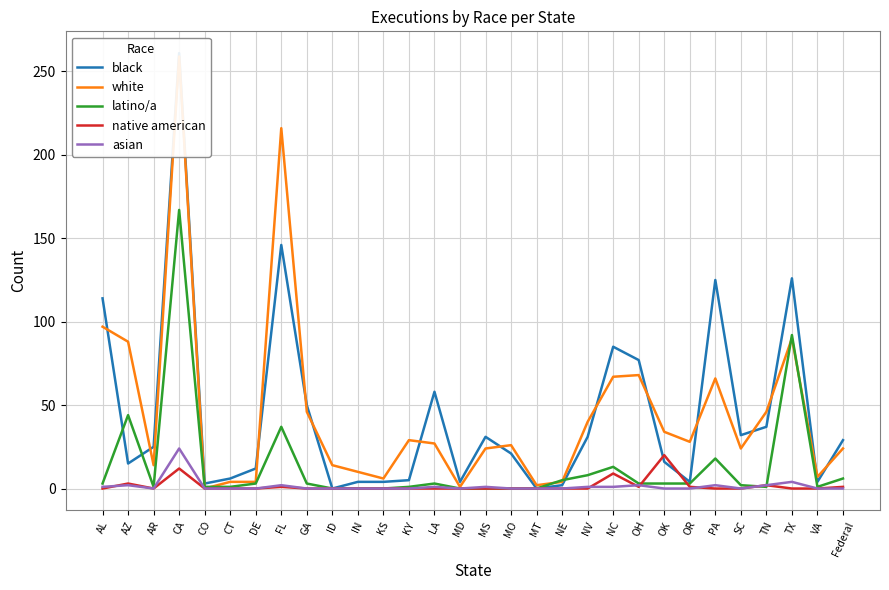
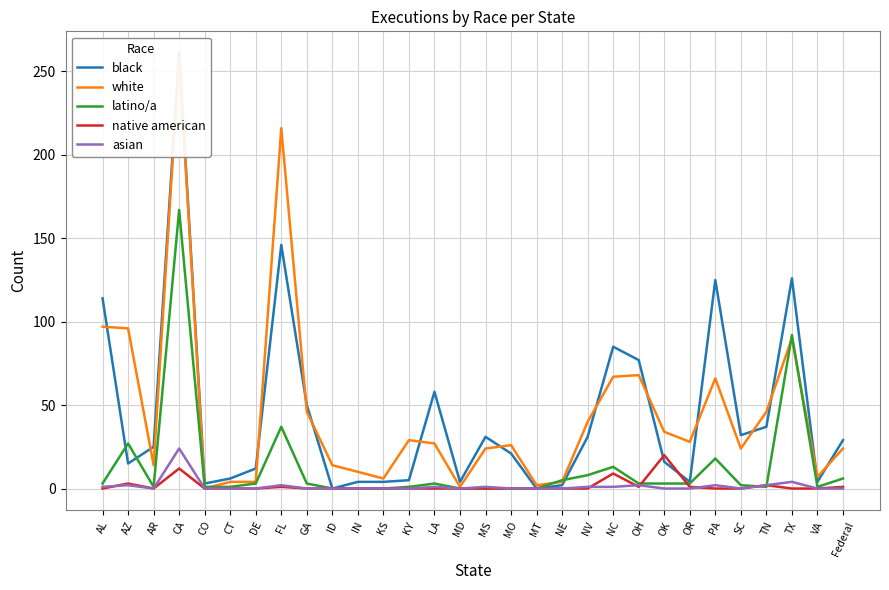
white, AZ: 88 -> 96
latino/a, AZ: 44 -> 27
